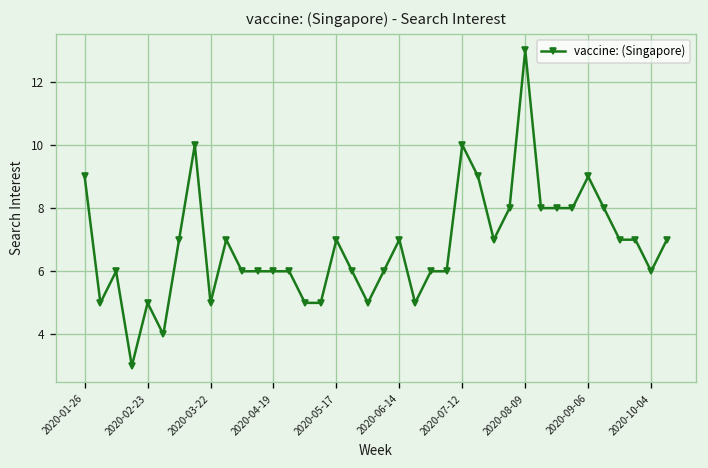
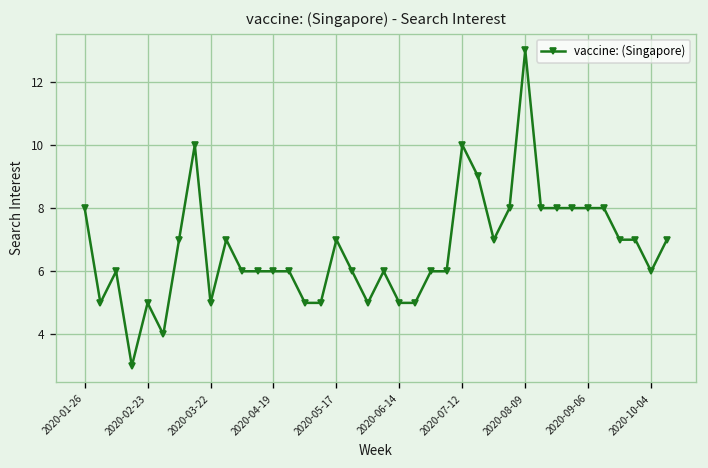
2020-01-26: 9 -> 8
2020-06-14: 7 -> 5
2020-09-06: 9 -> 8
